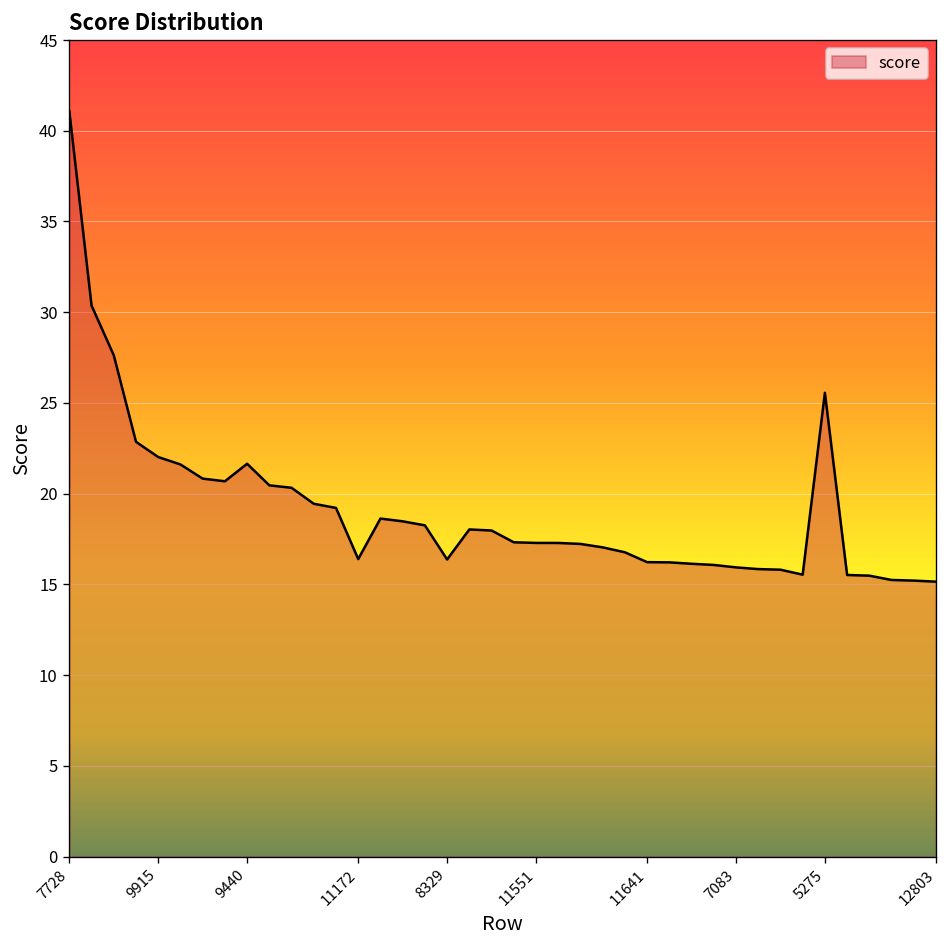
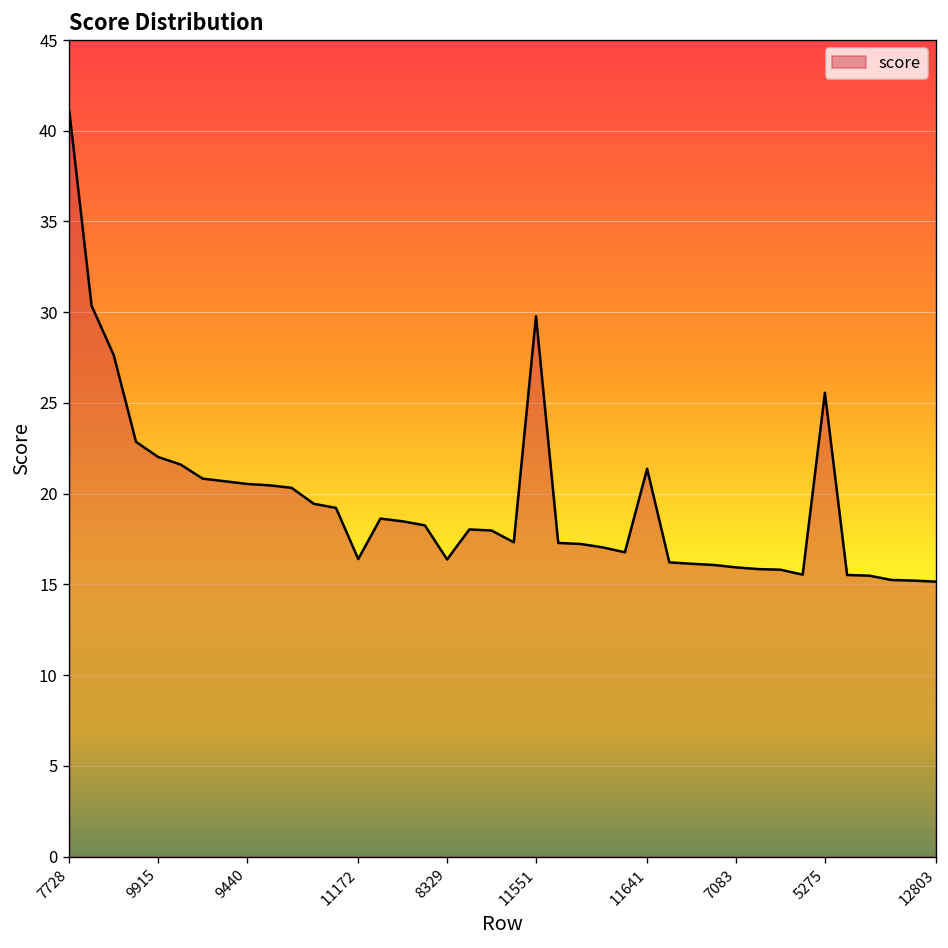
9440: 21.6 -> 20.5
11551: 17.3 -> 29.8
11641: 16.2 -> 21.4
